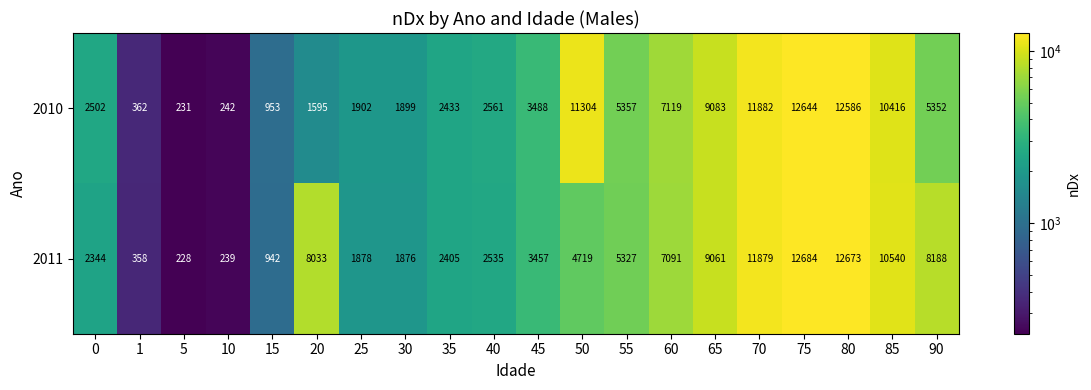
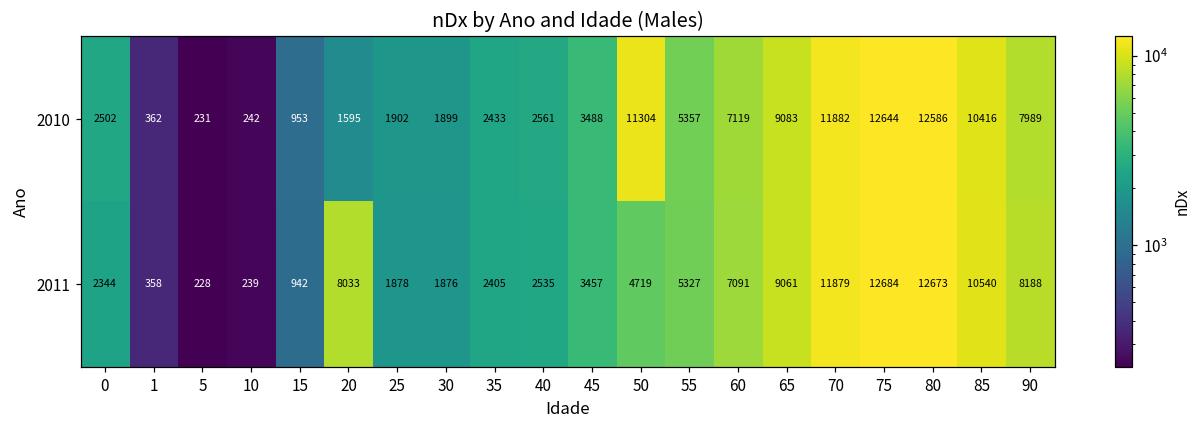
2010, 90: 5352 -> 7989
